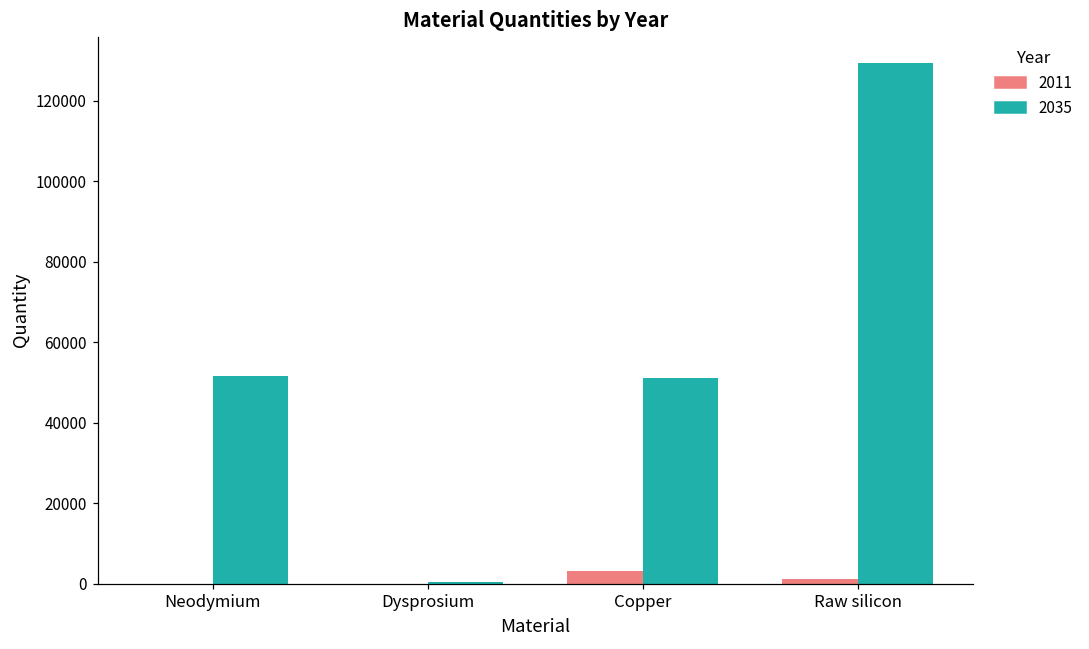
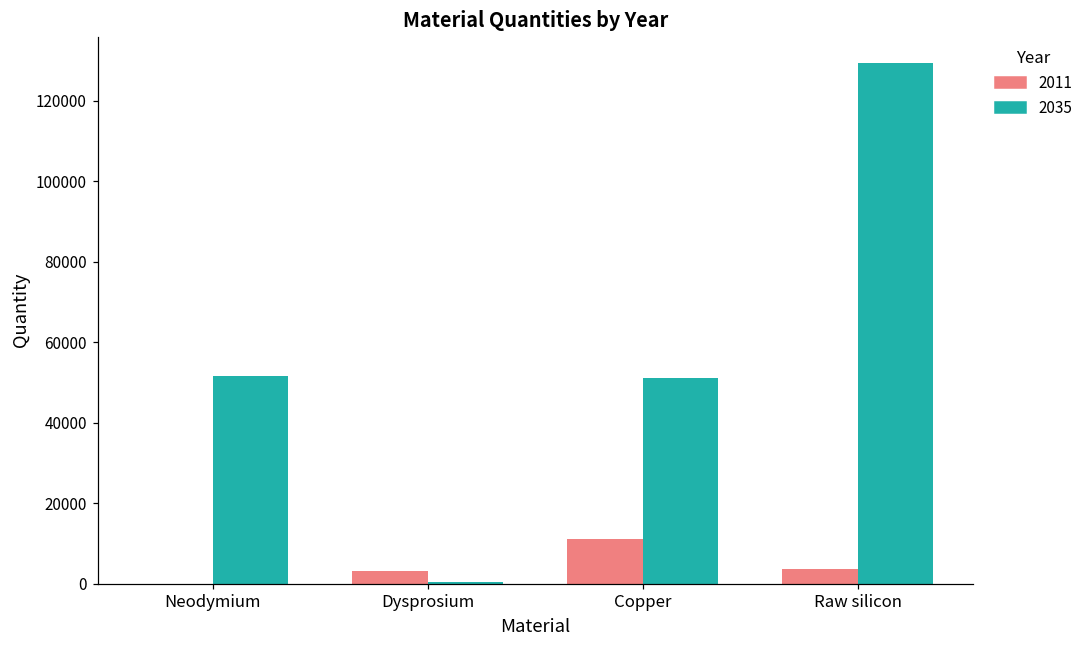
2011, Dysprosium: 0 -> 3000
2011, Copper: 3000 -> 11000
2011, Raw silicon: 1000 -> 4000
